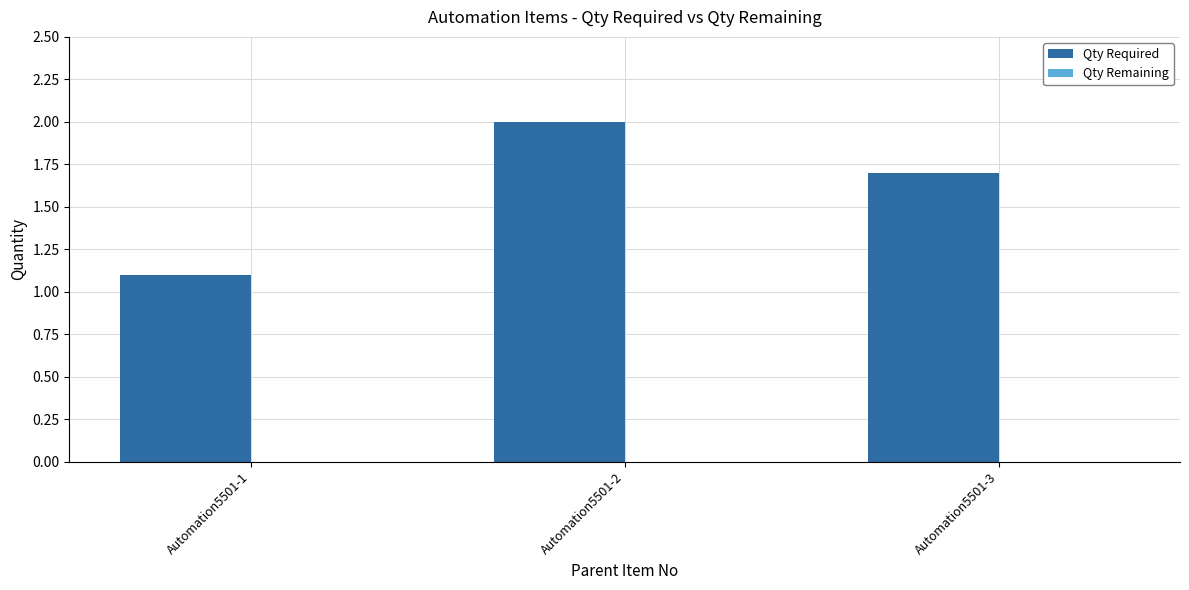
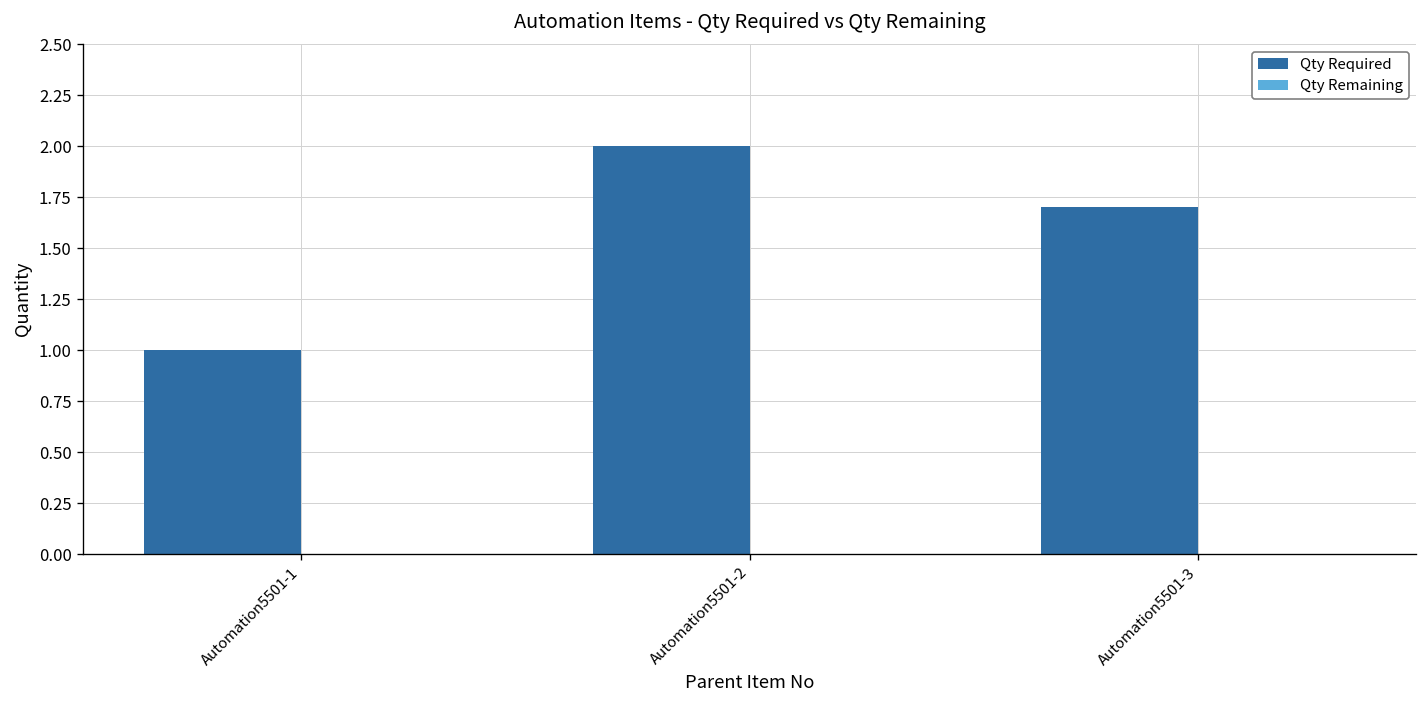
Qty Required, Automation5501-1: 1.1 -> 1.0
